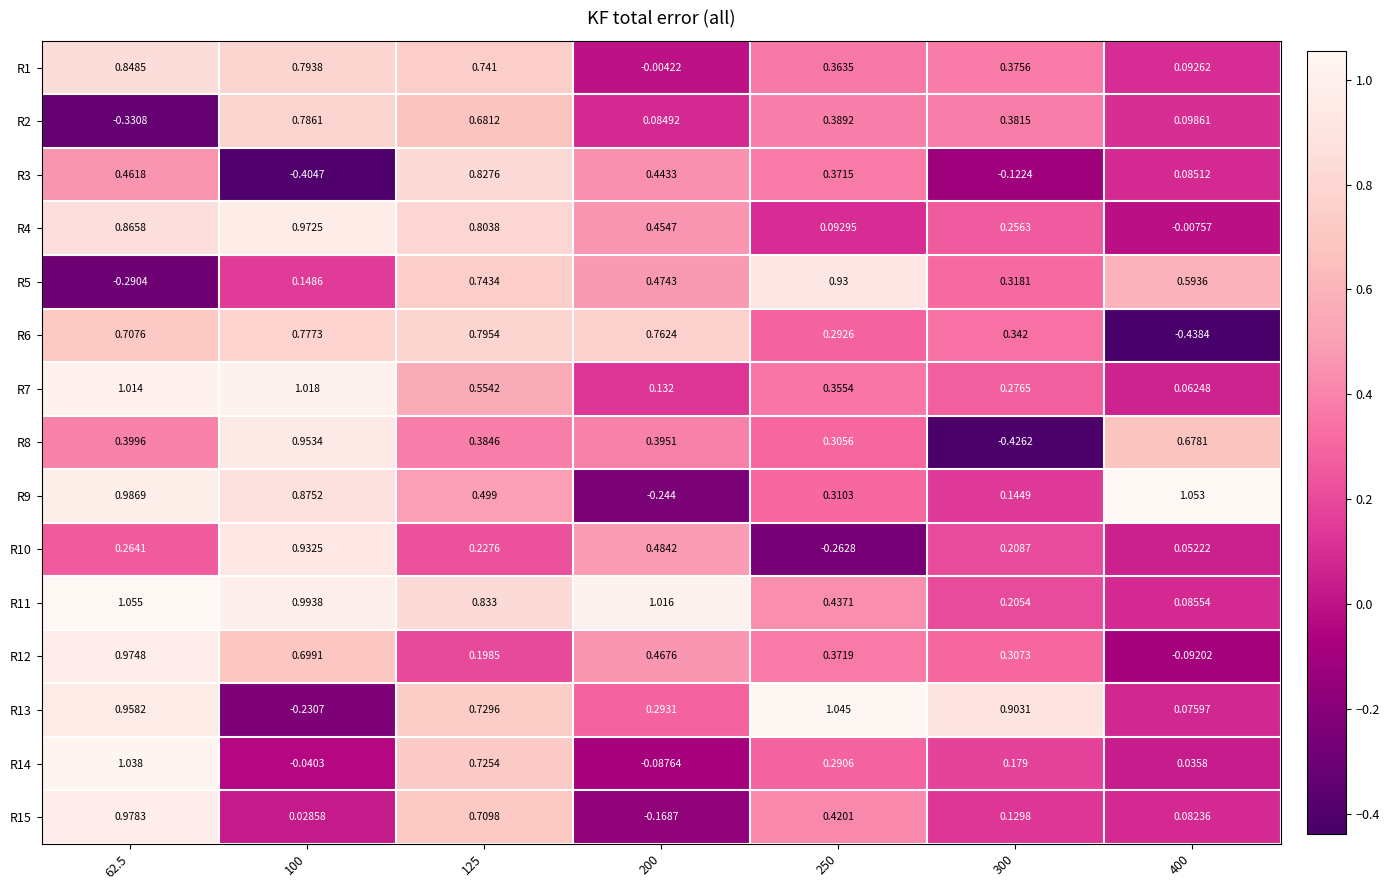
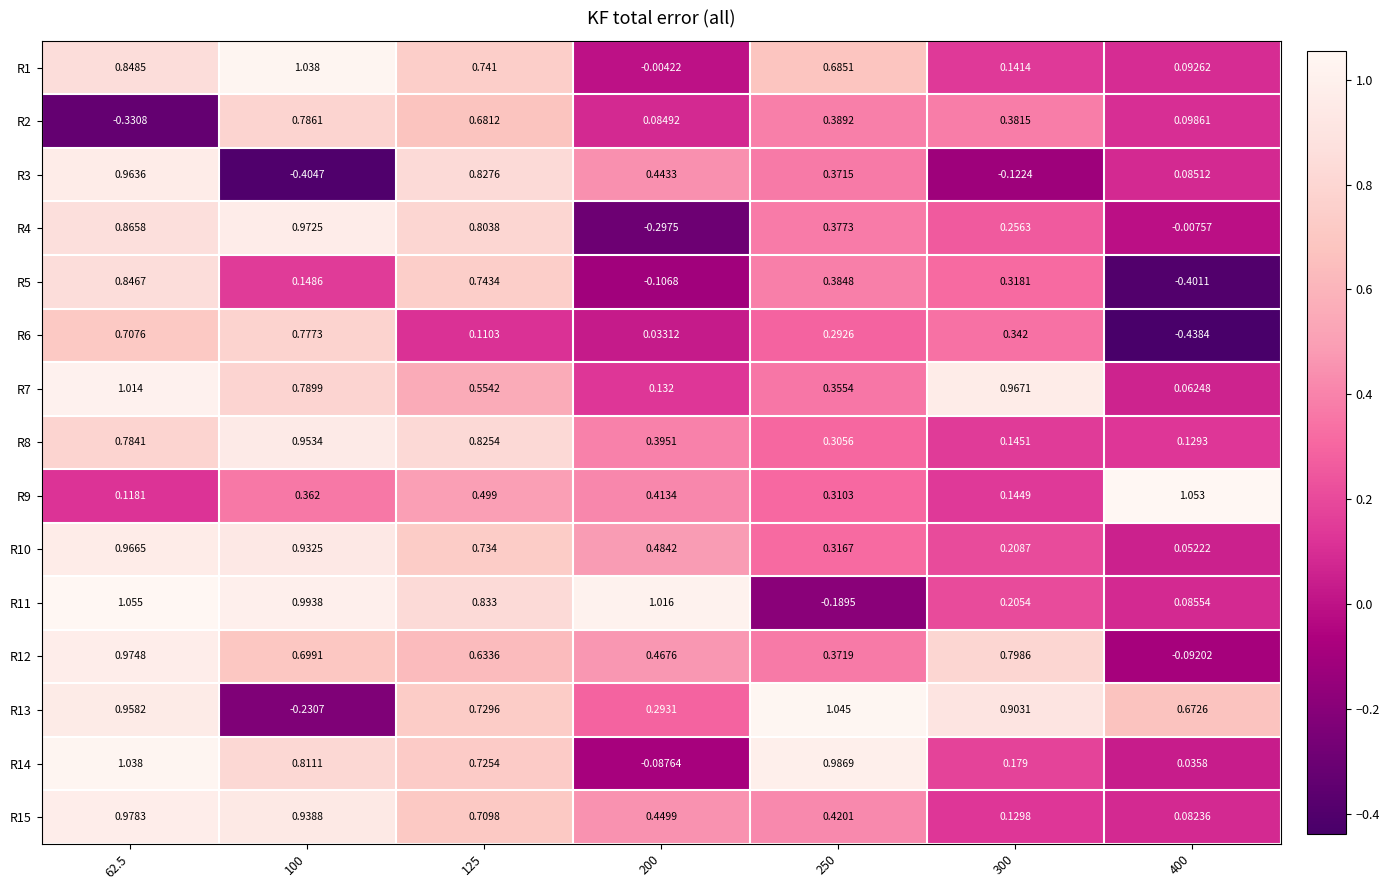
R1, 100: 0.7938 -> 1.038
R1, 250: 0.3635 -> 0.6851
R1, 300: 0.3756 -> 0.1414
R3, 62.5: 0.4618 -> 0.9636
R4, 200: 0.4547 -> -0.2975
R4, 250: 0.09295 -> 0.3773
R5, 62.5: -0.2904 -> 0.8467
R5, 200: 0.4743 -> -0.1068
R5, 250: 0.93 -> 0.3848
R5, 400: 0.5936 -> -0.4011
R6, 125: 0.7954 -> 0.1103
R6, 200: 0.7624 -> 0.03312
R7, 100: 1.018 -> 0.7899
R7, 300: 0.2765 -> 0.9671
R8, 62.5: 0.3996 -> 0.7841
R8, 125: 0.3846 -> 0.8254
R8, 300: -0.4262 -> 0.1451
R8, 400: 0.6781 -> 0.1293
R9, 62.5: 0.9869 -> 0.1181
R9, 100: 0.8752 -> 0.362
R9, 200: -0.244 -> 0.4134
R10, 62.5: 0.2641 -> 0.9665
R10, 125: 0.2276 -> 0.734
R10, 250: -0.2628 -> 0.3167
R11, 250: 0.4371 -> -0.1895
R12, 125: 0.1985 -> 0.6336
R12, 300: 0.3073 -> 0.7986
R13, 400: 0.07597 -> 0.6726
R14, 100: -0.0403 -> 0.8111
R14, 250: 0.2906 -> 0.9869
R15, 100: 0.02858 -> 0.9388
R15, 200: -0.1687 -> 0.4499
